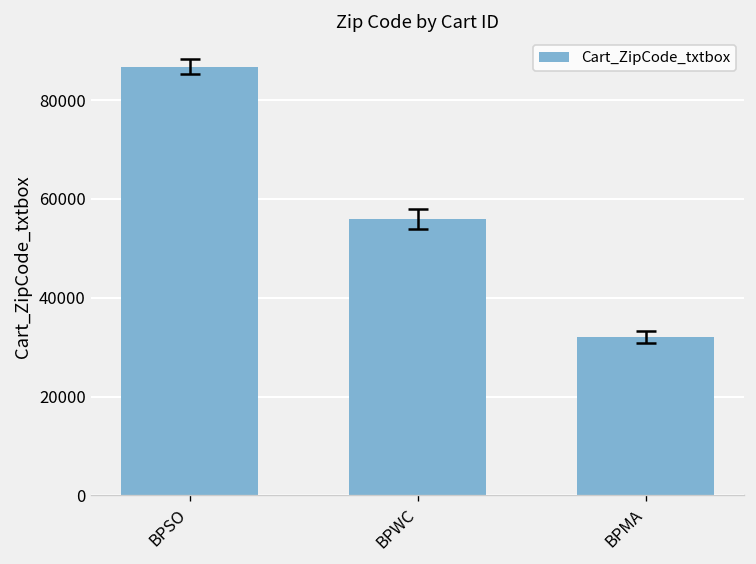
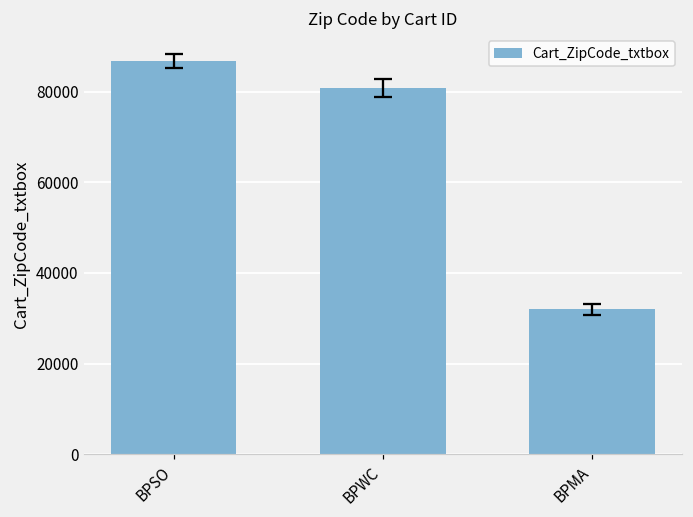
Cart_ZipCode_txtbox, BPWC: 56000 -> 81000
